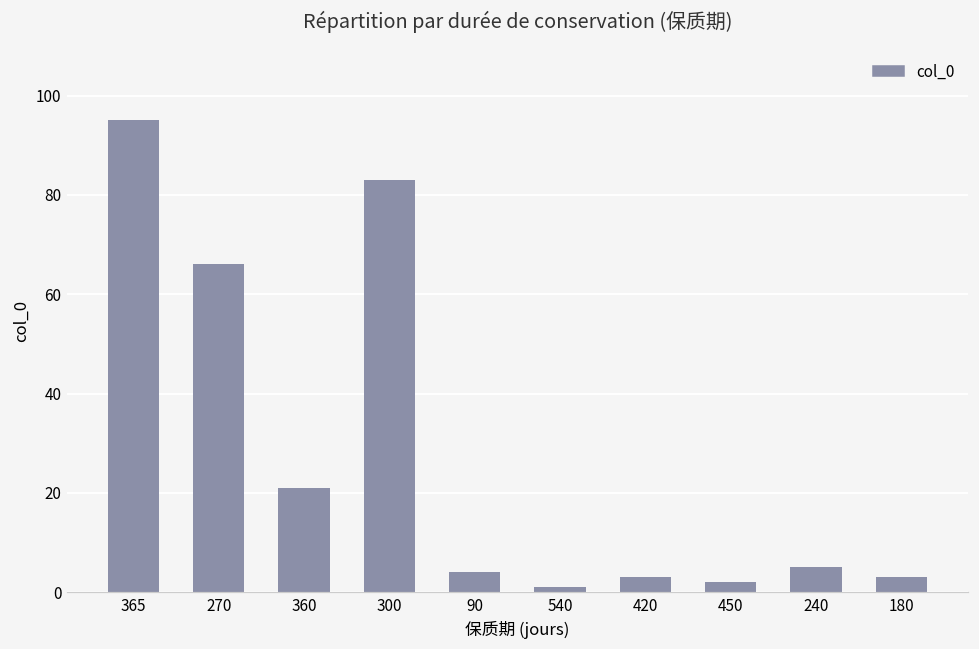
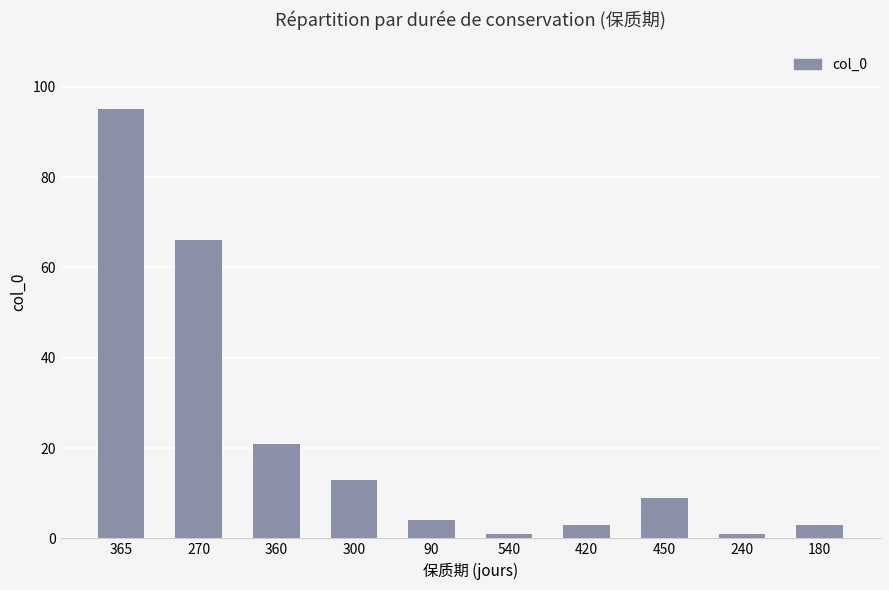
300: 83 -> 13
450: 2 -> 9
240: 5 -> 1
